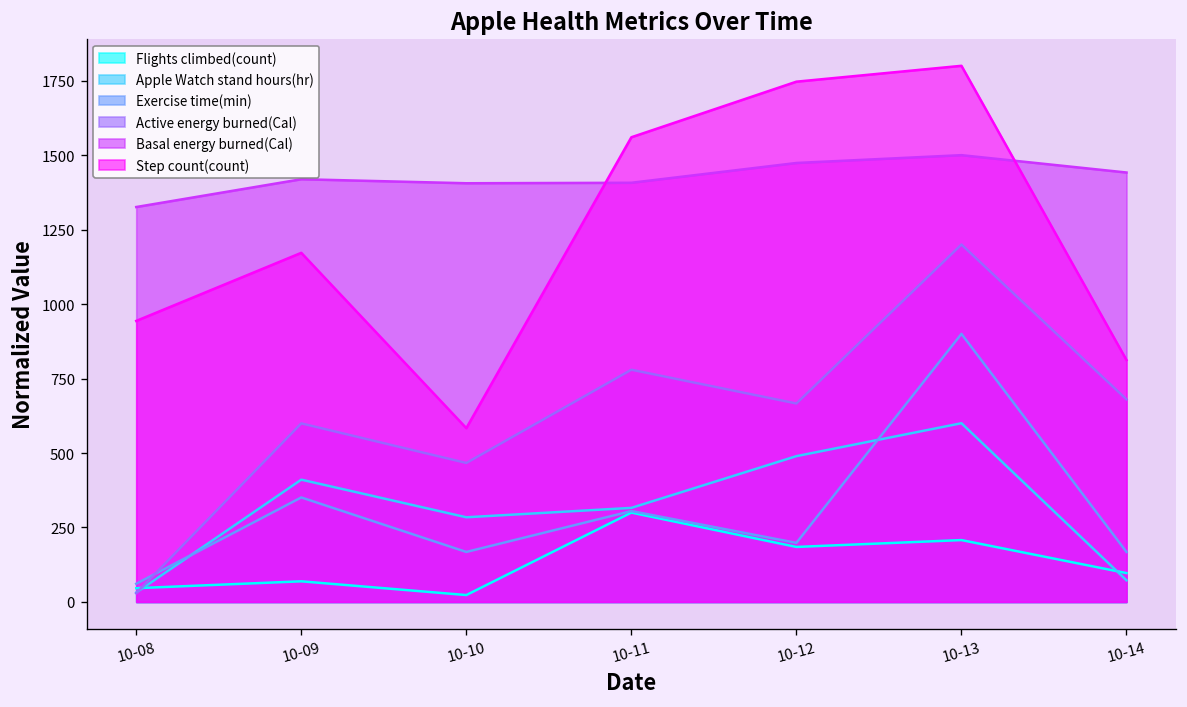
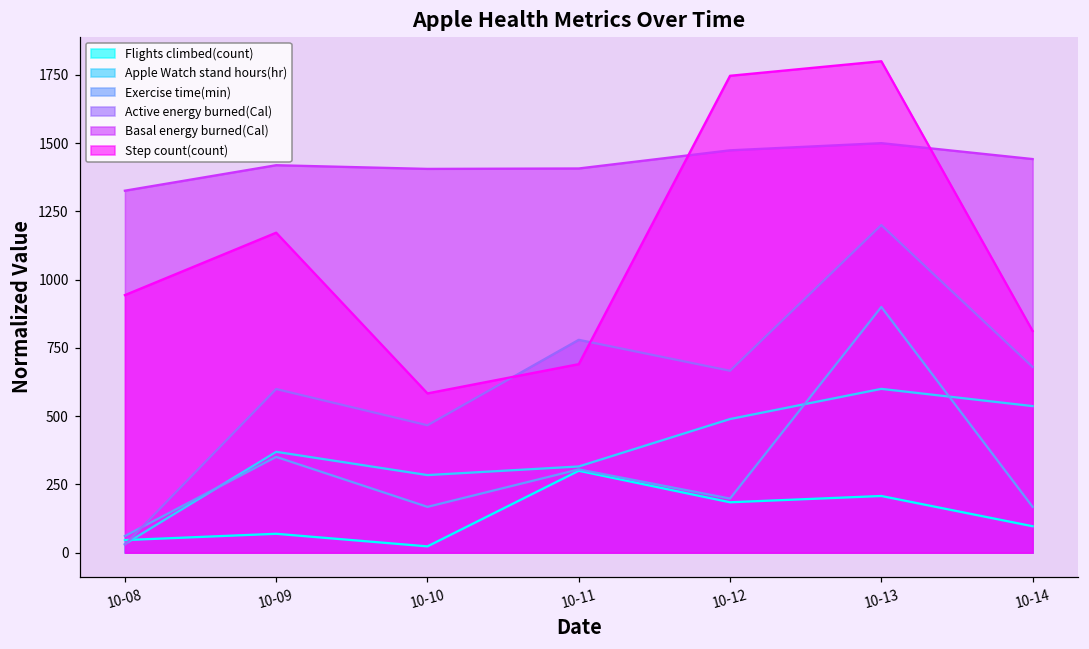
Apple Watch stand hours(hr), 10-09: 410 -> 370
Step count(count), 10-11: 1560 -> 690
Apple Watch stand hours(hr), 10-14: 70 -> 540
